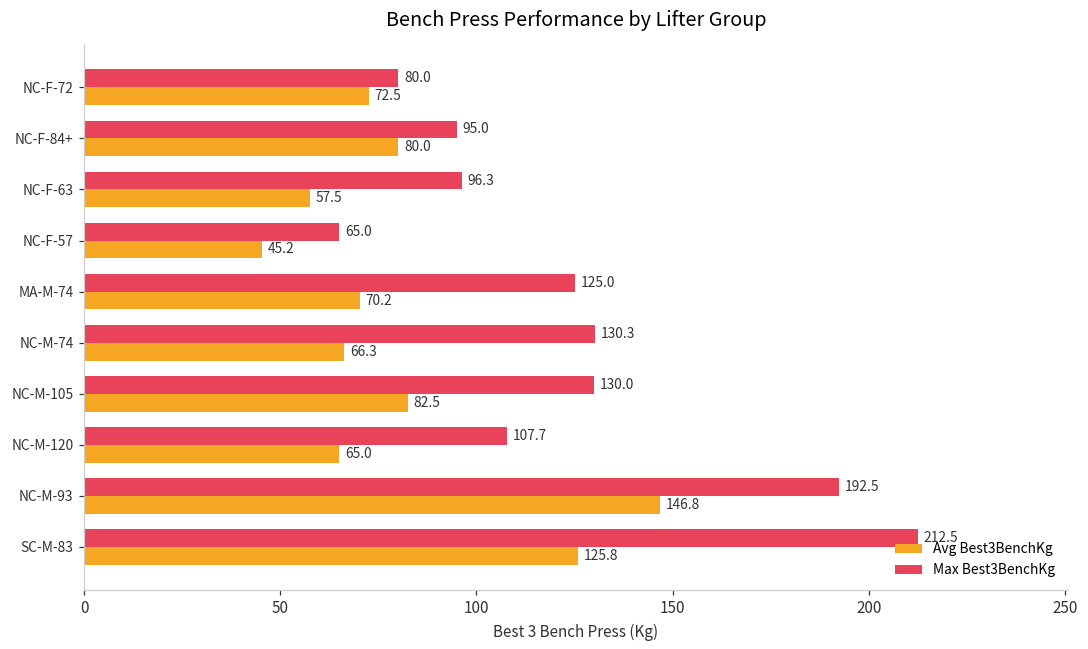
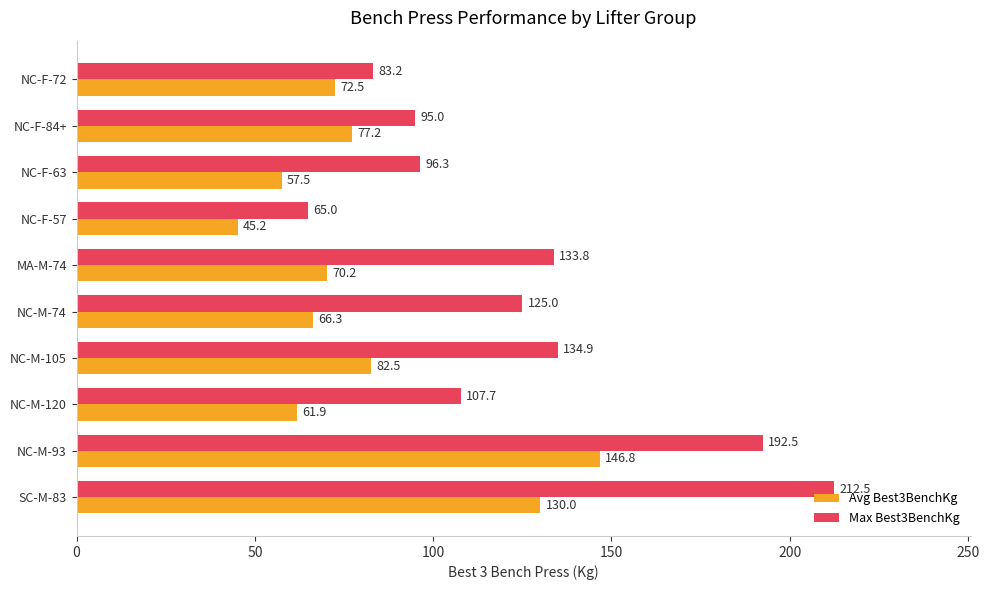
Max Best3BenchKg, NC-F-72: 80.0 -> 83.2
Avg Best3BenchKg, NC-F-84+: 80.0 -> 77.2
Max Best3BenchKg, MA-M-74: 125.0 -> 133.8
Max Best3BenchKg, NC-M-74: 130.3 -> 125.0
Max Best3BenchKg, NC-M-105: 130.0 -> 134.9
Avg Best3BenchKg, NC-M-120: 65.0 -> 61.9
Avg Best3BenchKg, SC-M-83: 125.8 -> 130.0
